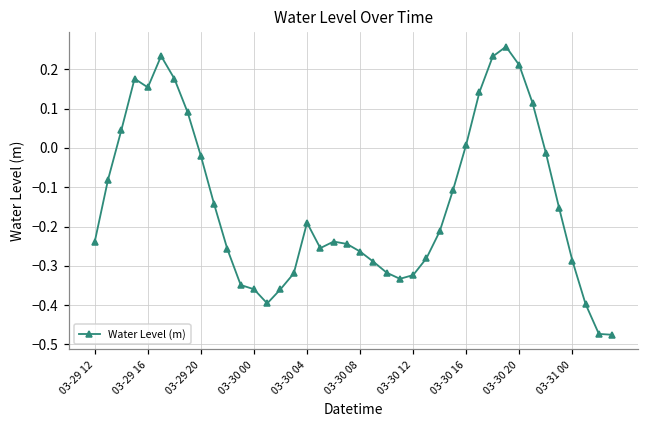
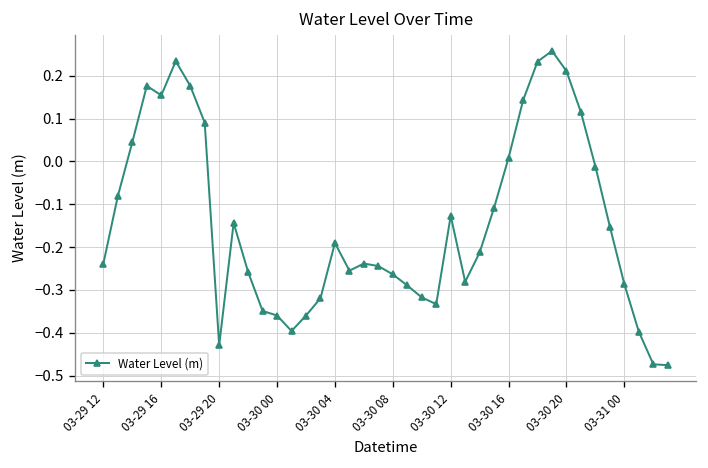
03-29 20: -0.02 -> -0.43
03-30 12: -0.32 -> -0.13
